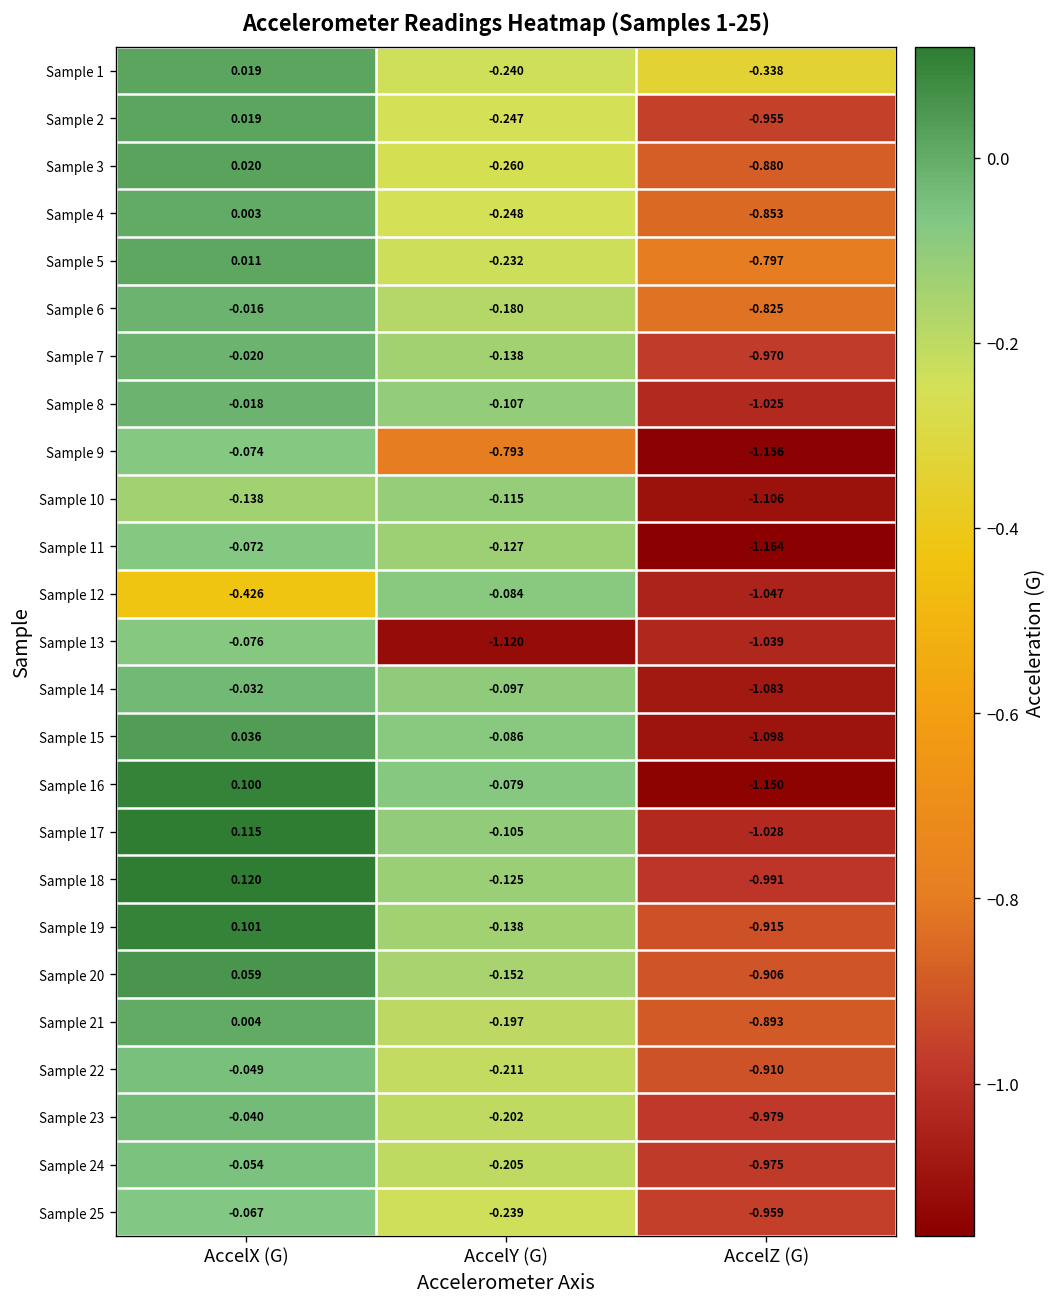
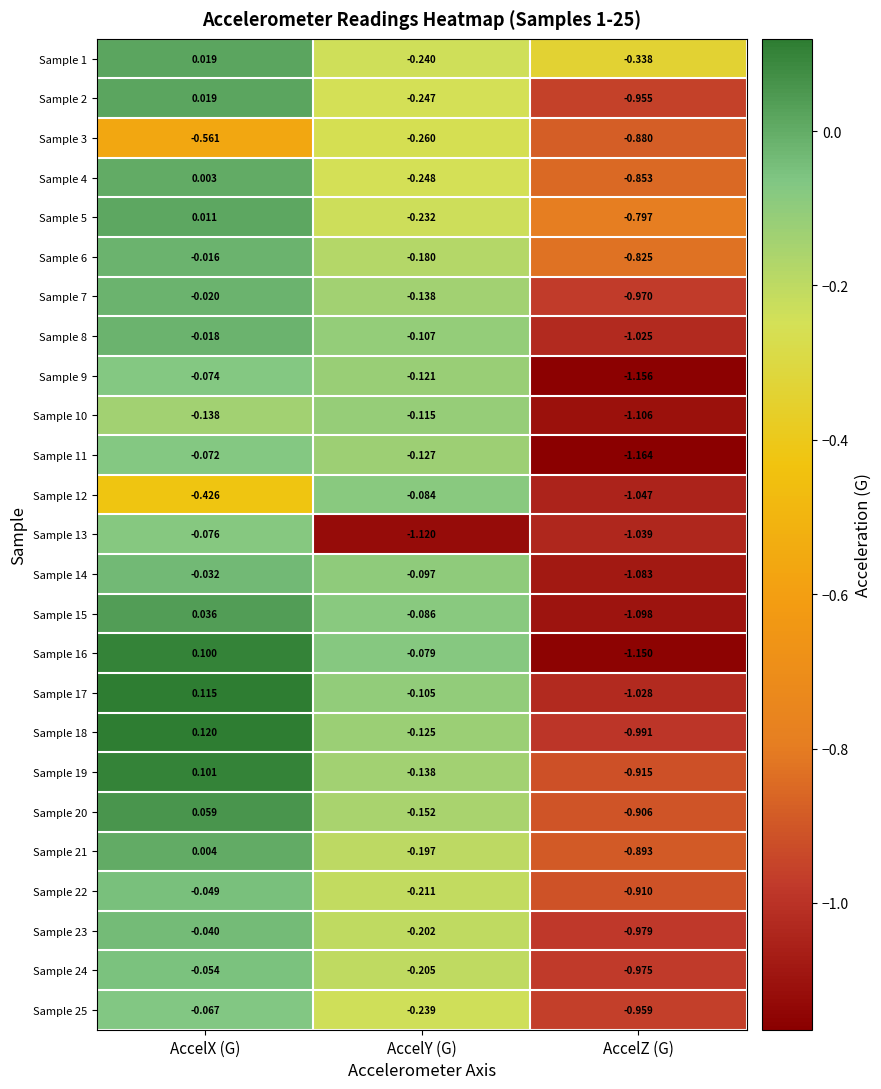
Sample 3, AccelX (G): 0.020 -> -0.561
Sample 9, AccelY (G): -0.793 -> -0.121
